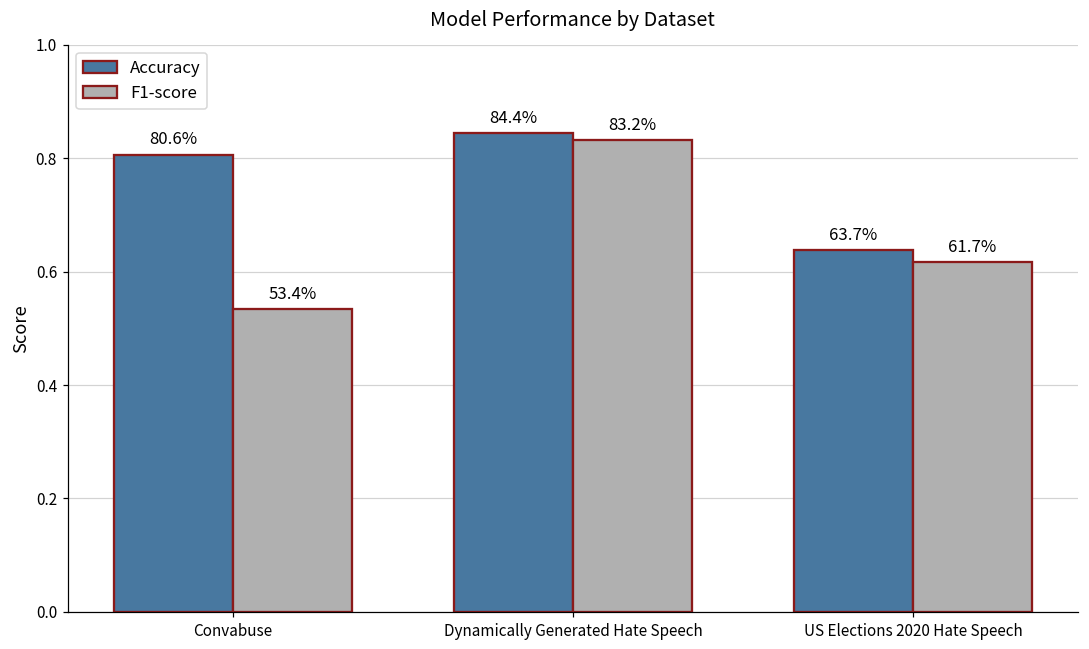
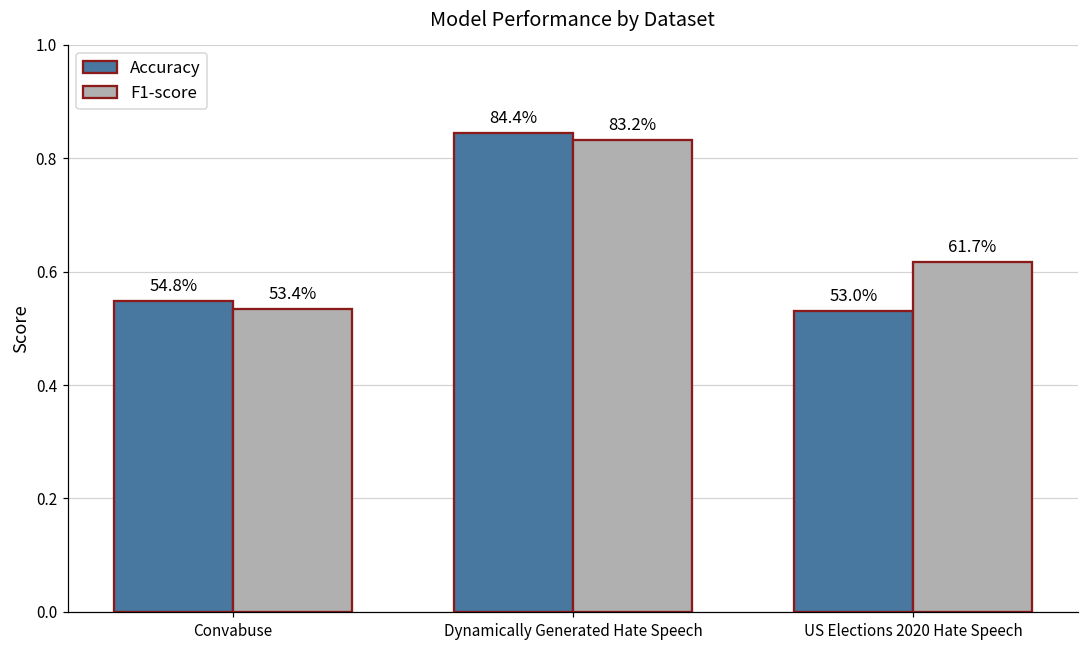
Accuracy, Convabuse: 80.6% -> 54.8%
Accuracy, US Elections 2020 Hate Speech: 63.7% -> 53.0%
